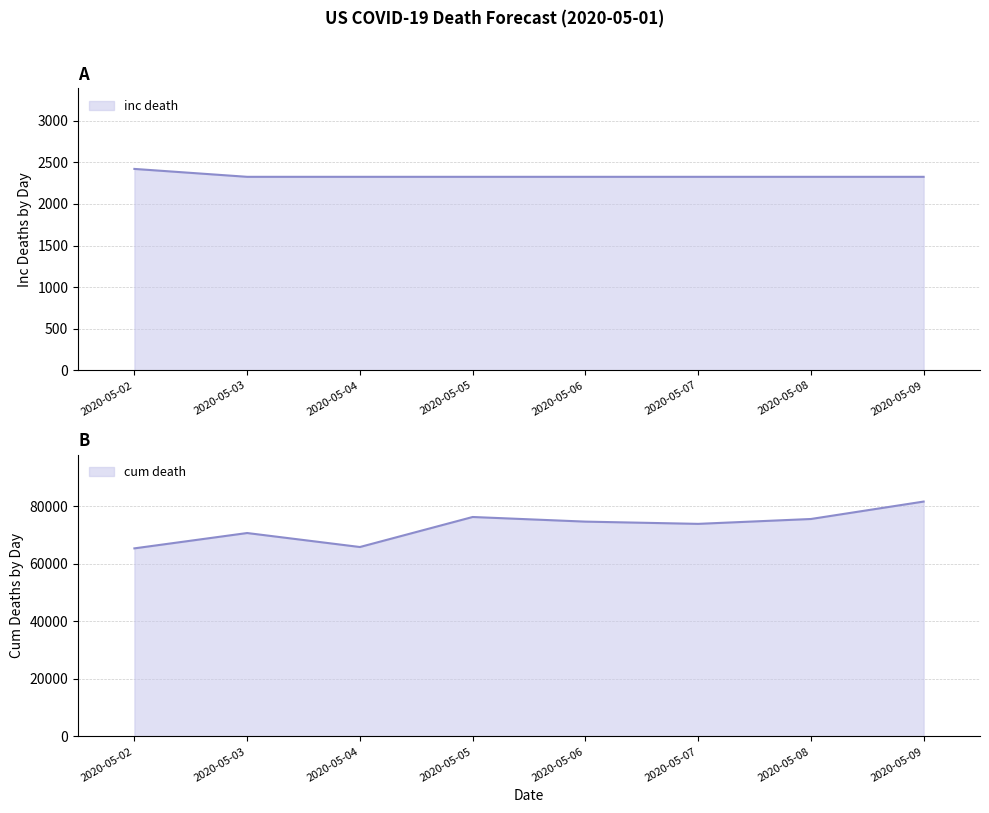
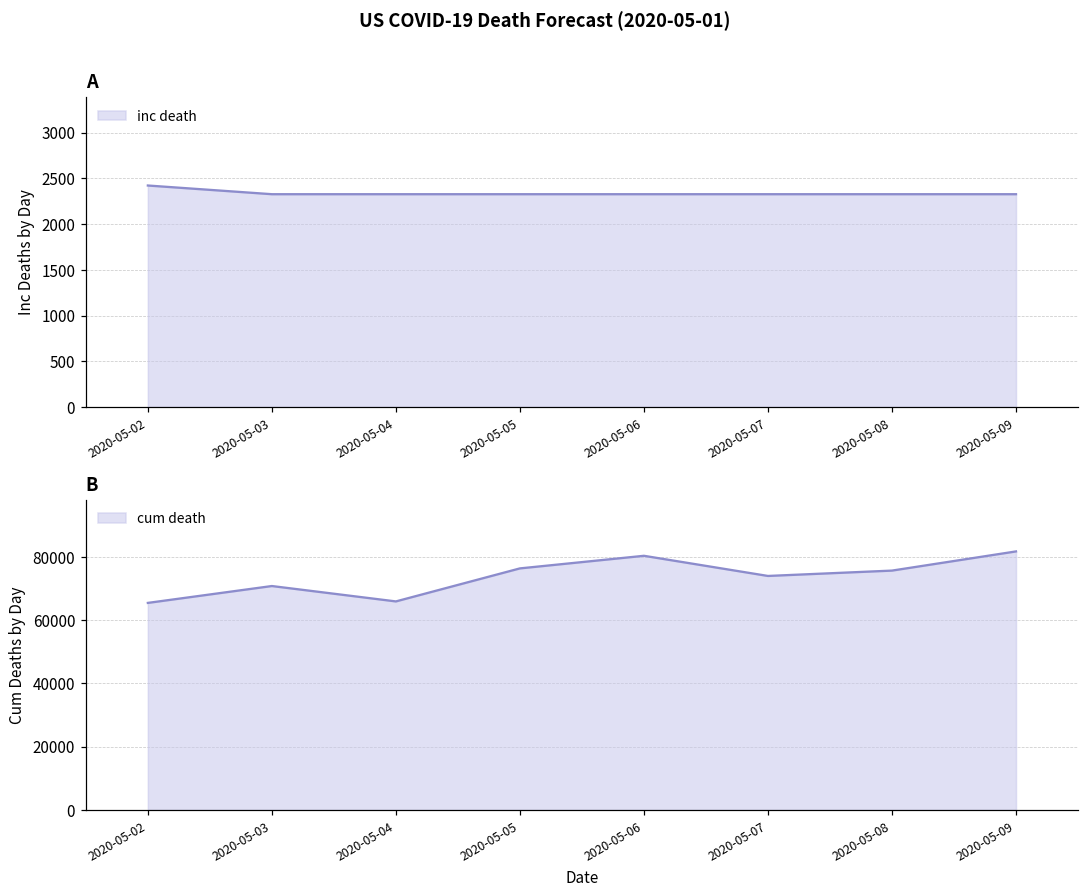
B, 2020-05-06: 75000 -> 80000
